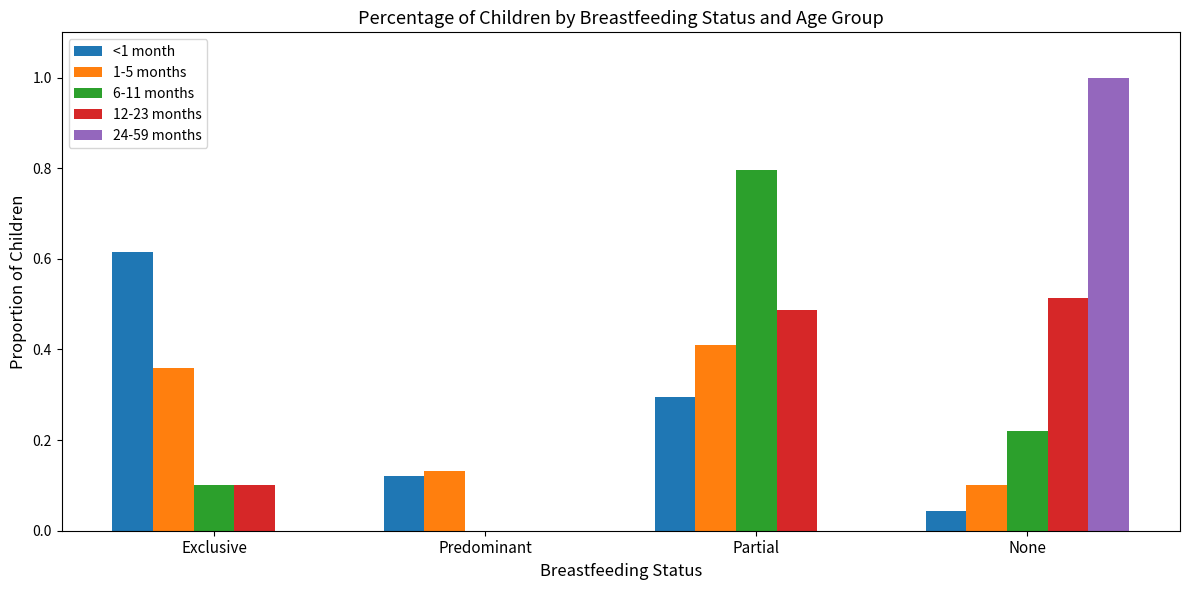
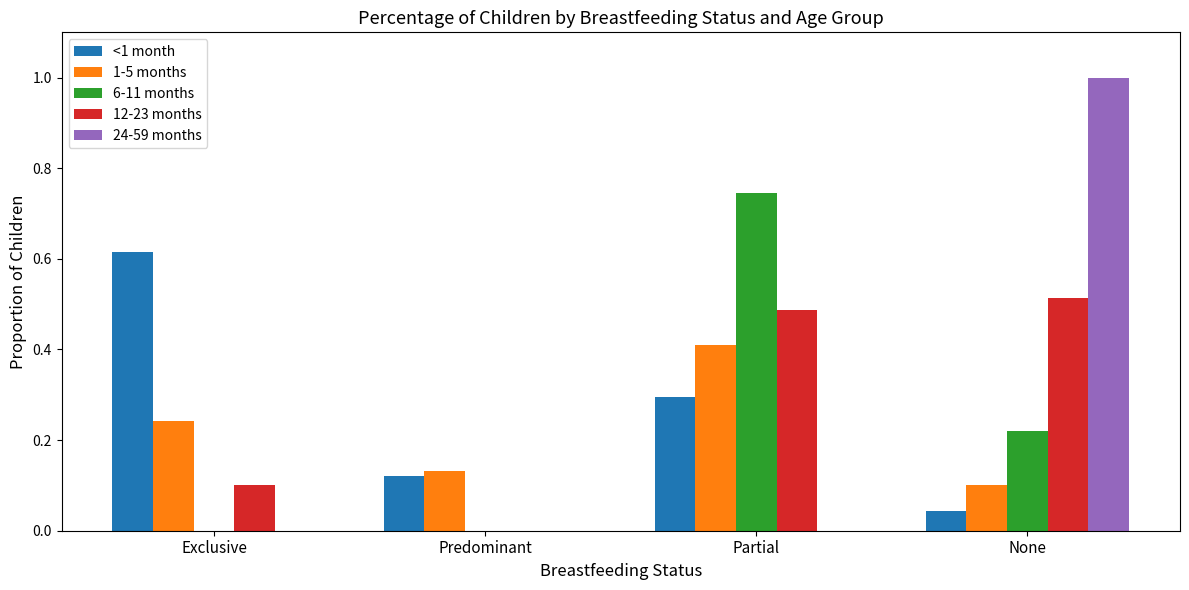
1-5 months, Exclusive: 0.36 -> 0.24
6-11 months, Exclusive: 0.1 -> 0.0
6-11 months, Partial: 0.80 -> 0.75
